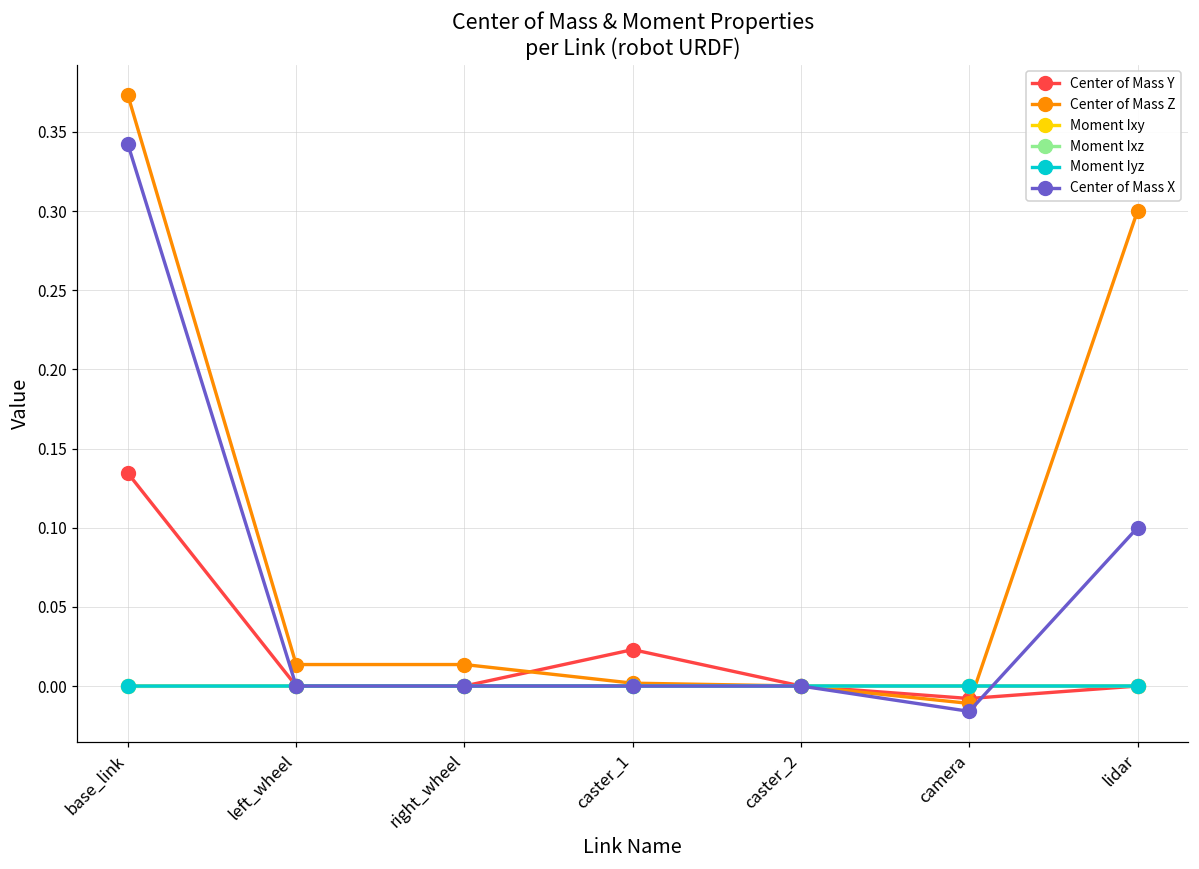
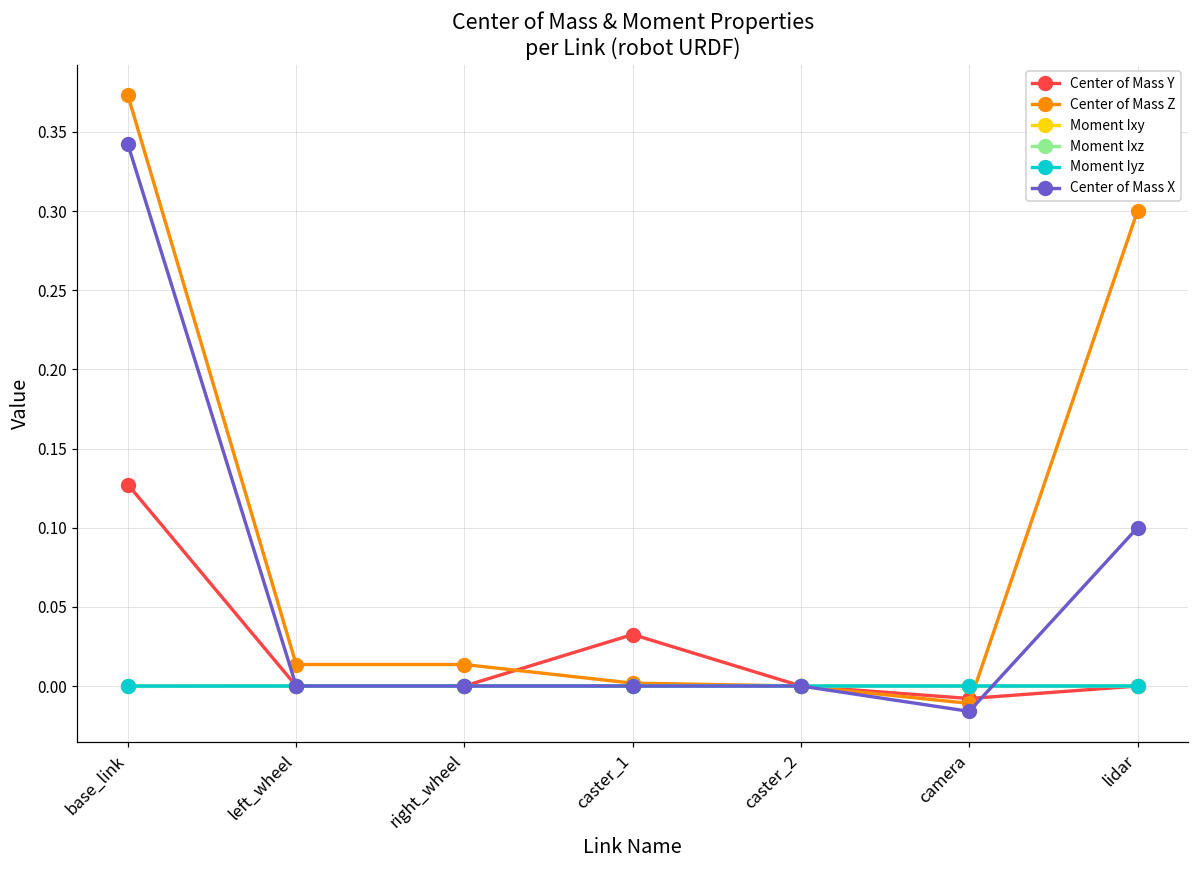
Center of Mass Y, base_link: 0.134 -> 0.127
Center of Mass Y, caster_1: 0.023 -> 0.033
